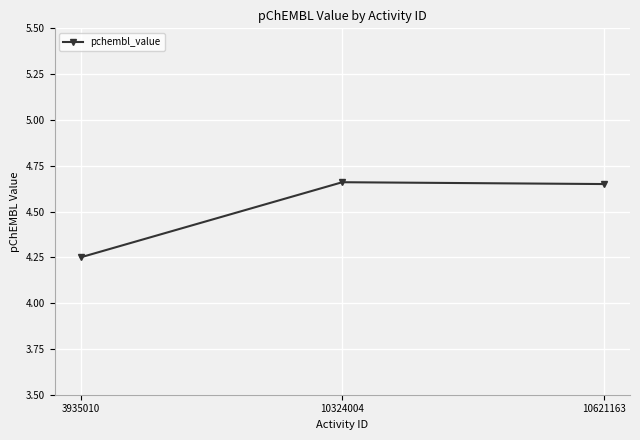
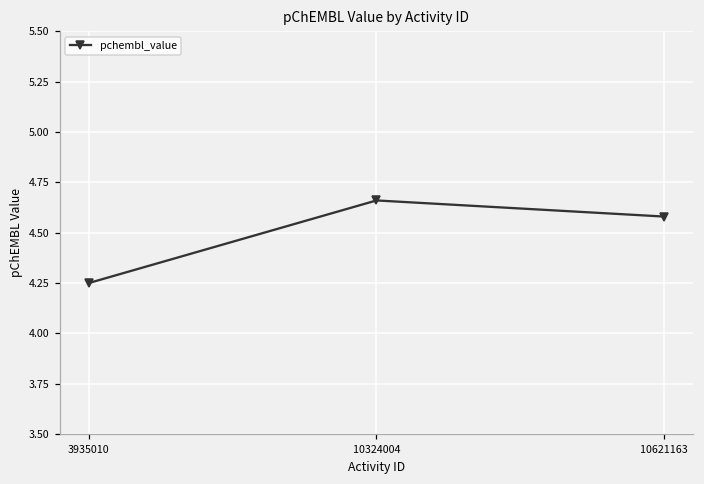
10621163: 4.65 -> 4.58
